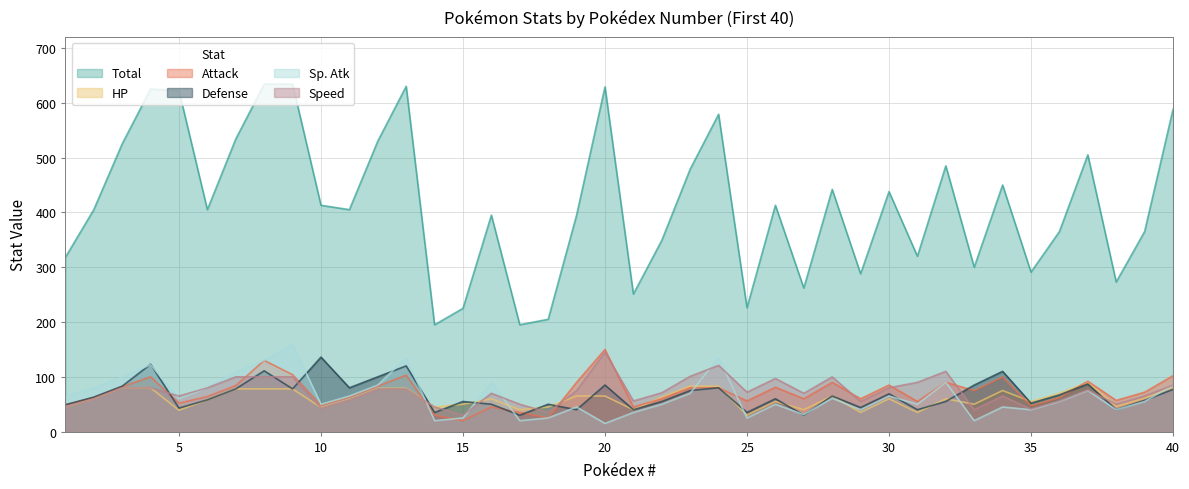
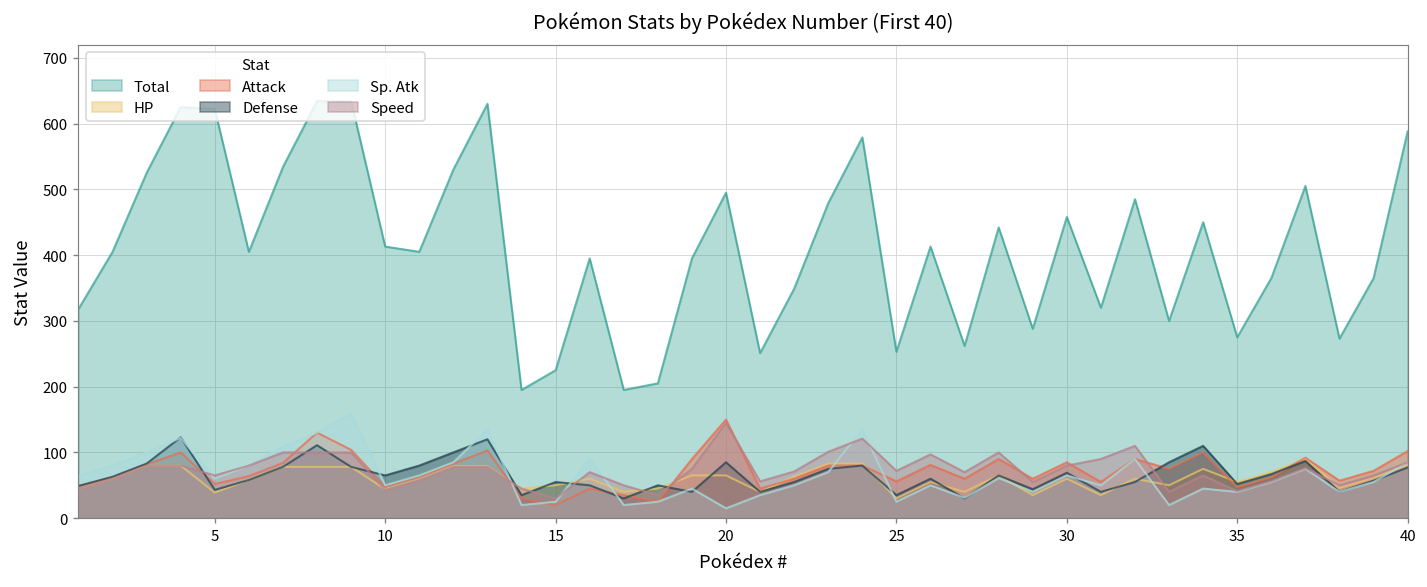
Defense, 10: 140 -> 70
Total, 20: 630 -> 500
Total, 25: 230 -> 250
Total, 30: 440 -> 460
Total, 35: 290 -> 280
